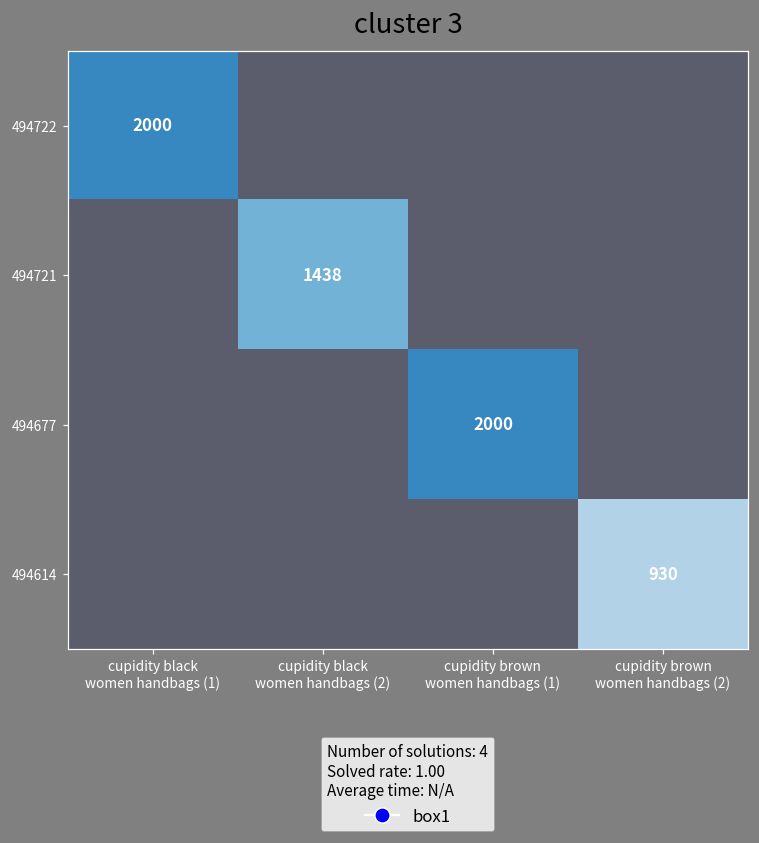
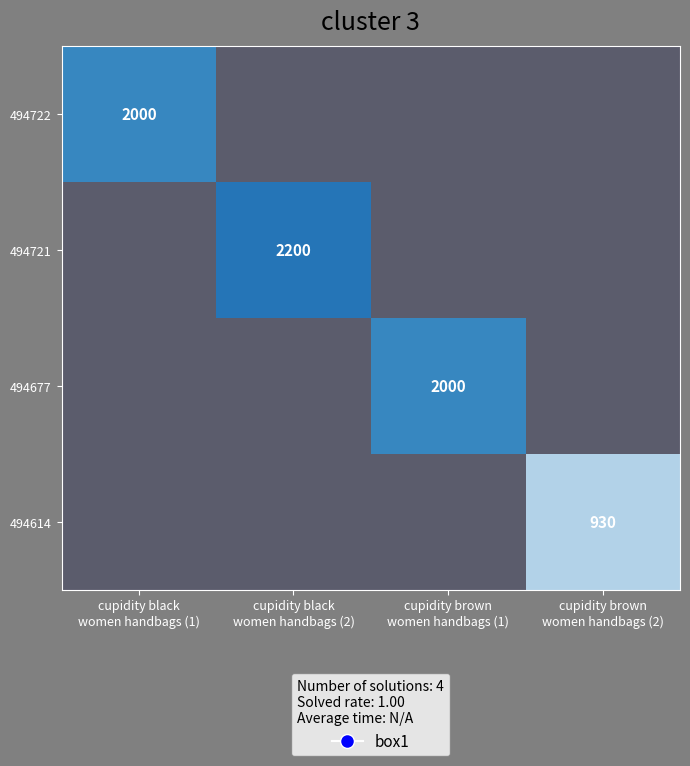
494721, cupidity black women handbags (2): 1438 -> 2200
